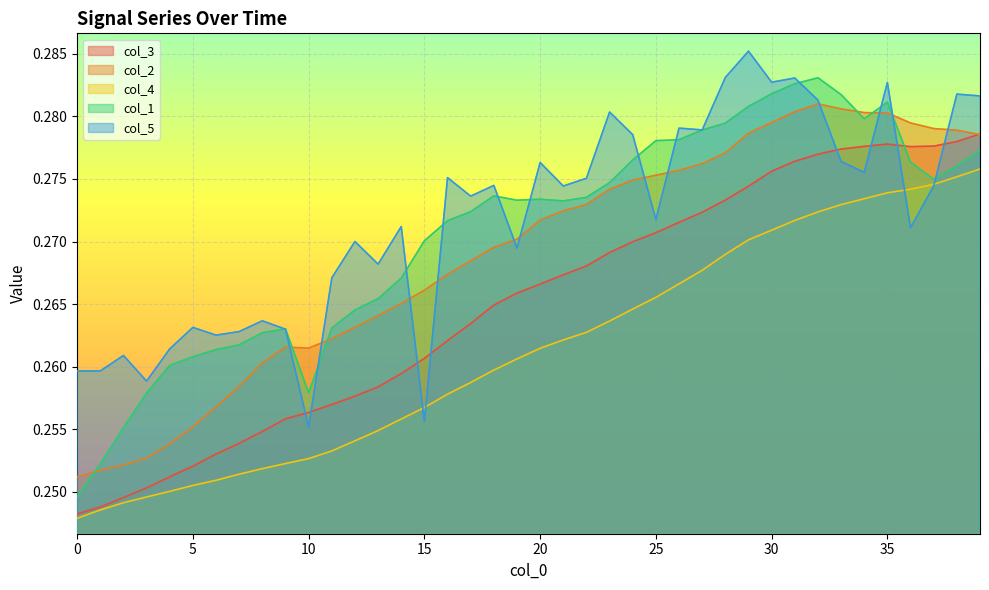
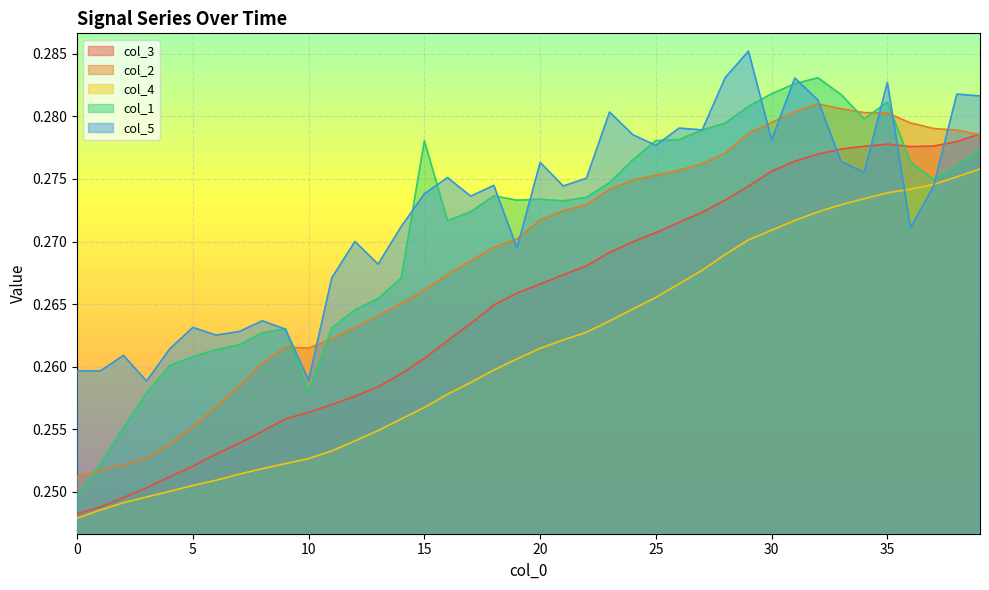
col_5, 10: 0.2552 -> 0.2589
col_1, 15: 0.2701 -> 0.2781
col_5, 15: 0.2556 -> 0.2738
col_5, 25: 0.2718 -> 0.2777
col_5, 30: 0.2827 -> 0.2781
